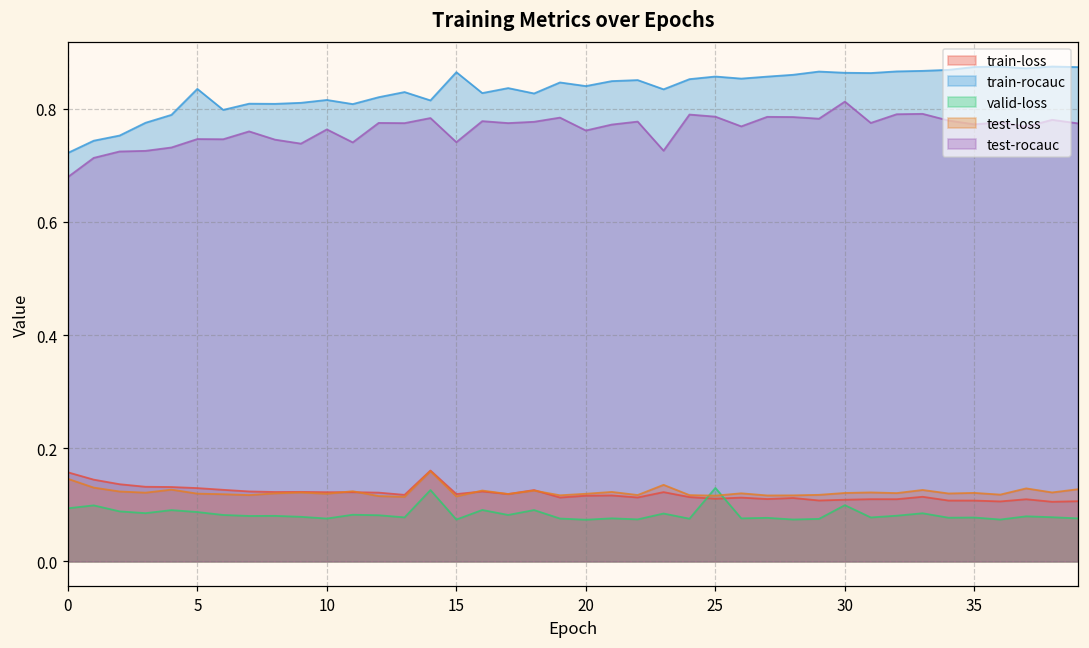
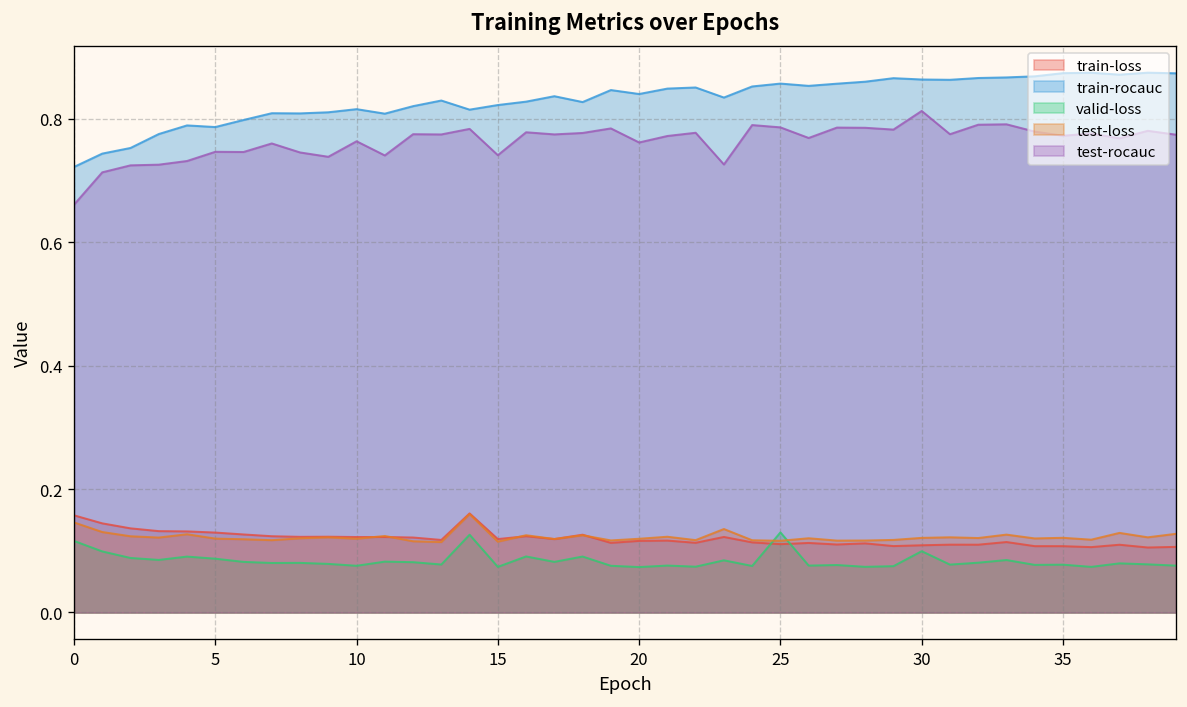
valid-loss, 0: 0.09 -> 0.12
test-rocauc, 0: 0.68 -> 0.66
train-rocauc, 5: 0.84 -> 0.79
train-rocauc, 15: 0.86 -> 0.82
